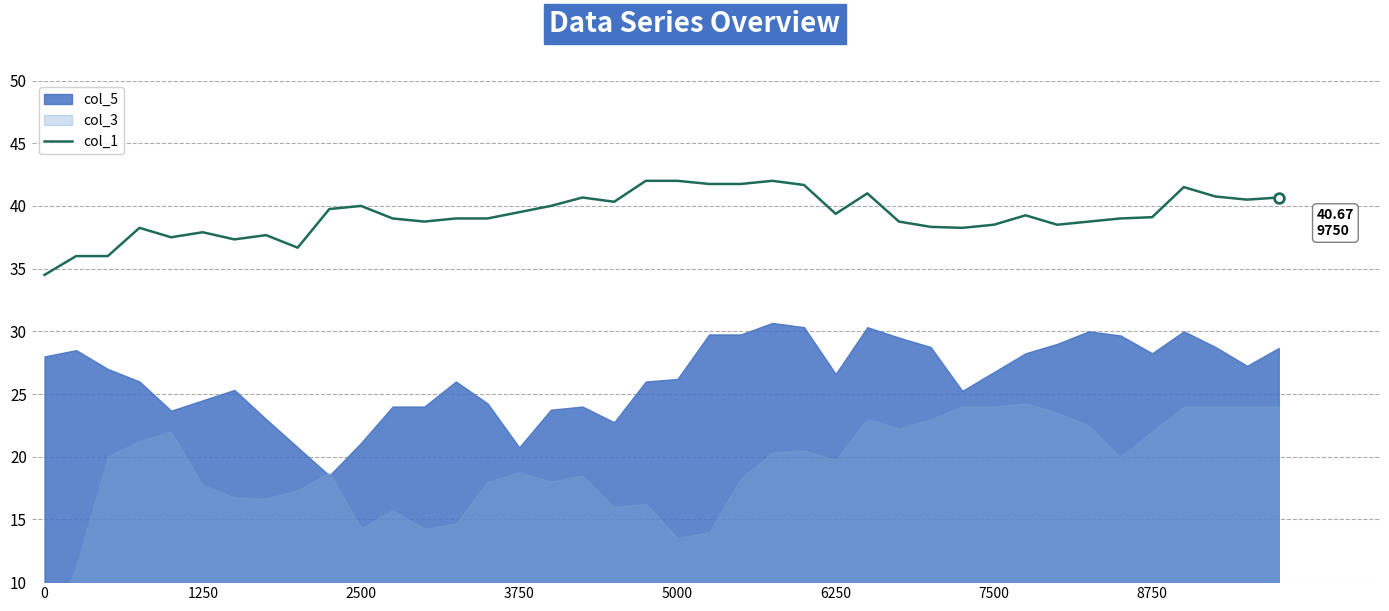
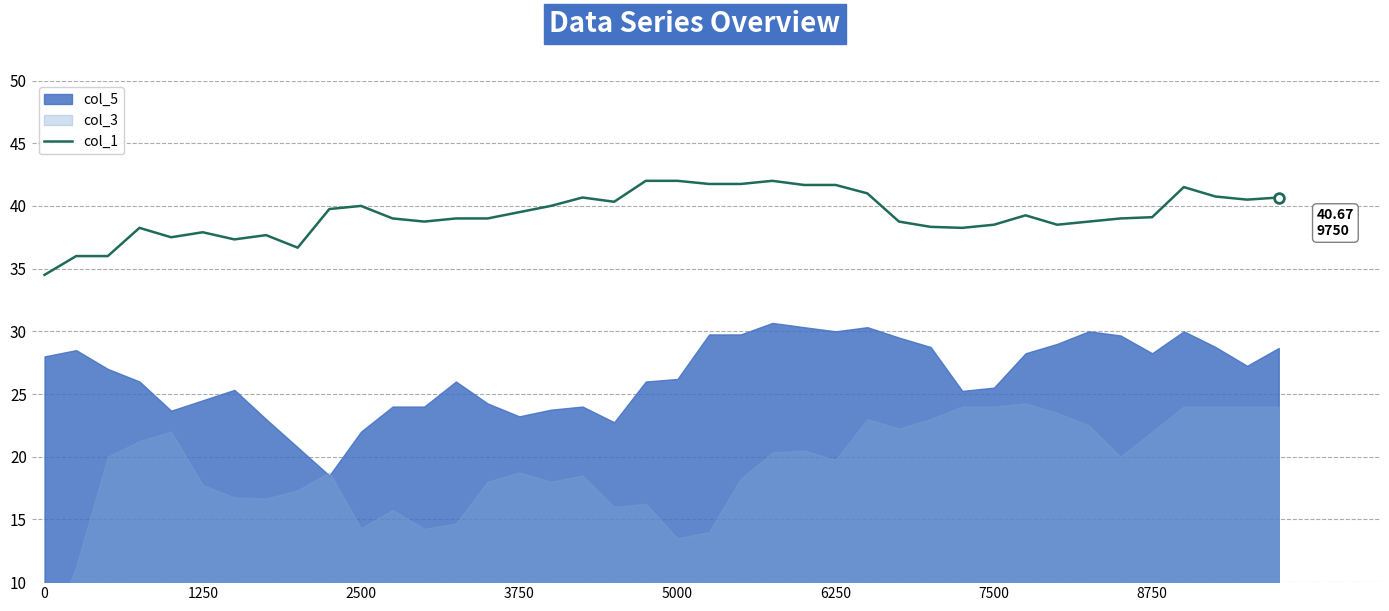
col_5, 2500: 21.1 -> 22.0
col_5, 3750: 20.8 -> 23.2
col_1, 6250: 39.4 -> 41.7
col_5, 6250: 26.6 -> 30.0
col_5, 7500: 26.8 -> 25.5
